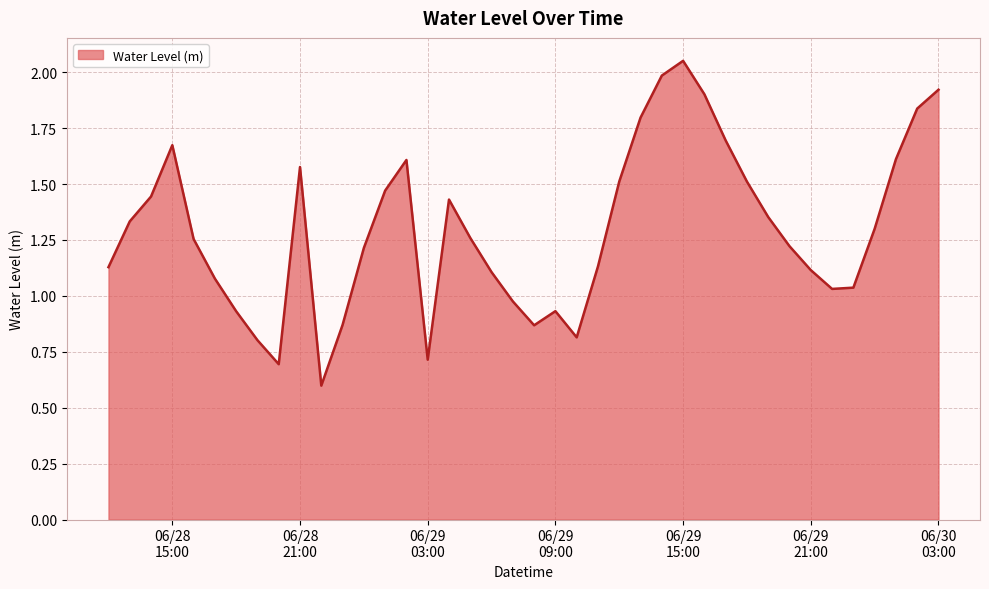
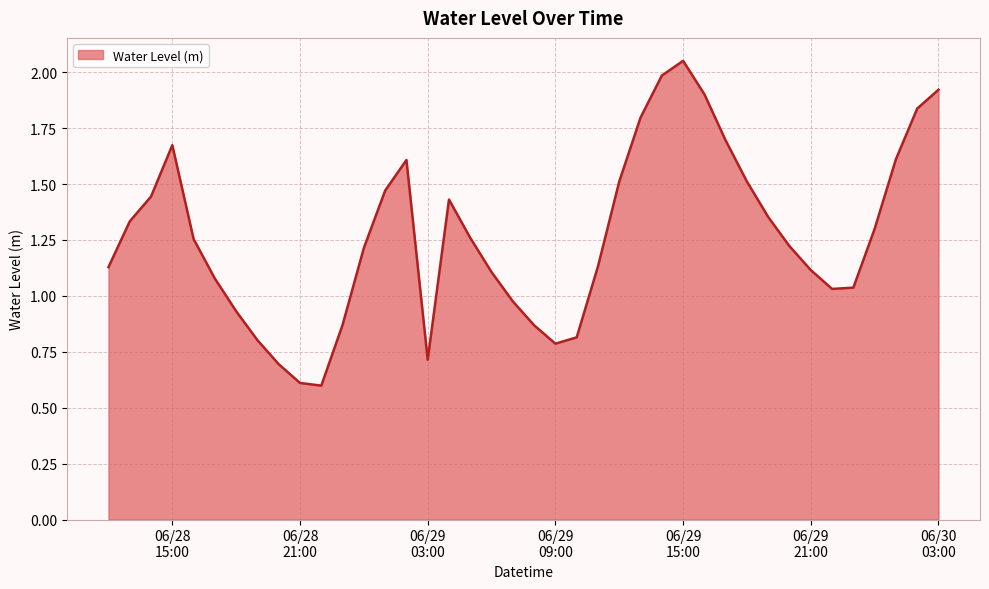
06/28 21:00: 1.58 -> 0.61
06/29 09:00: 0.93 -> 0.79
